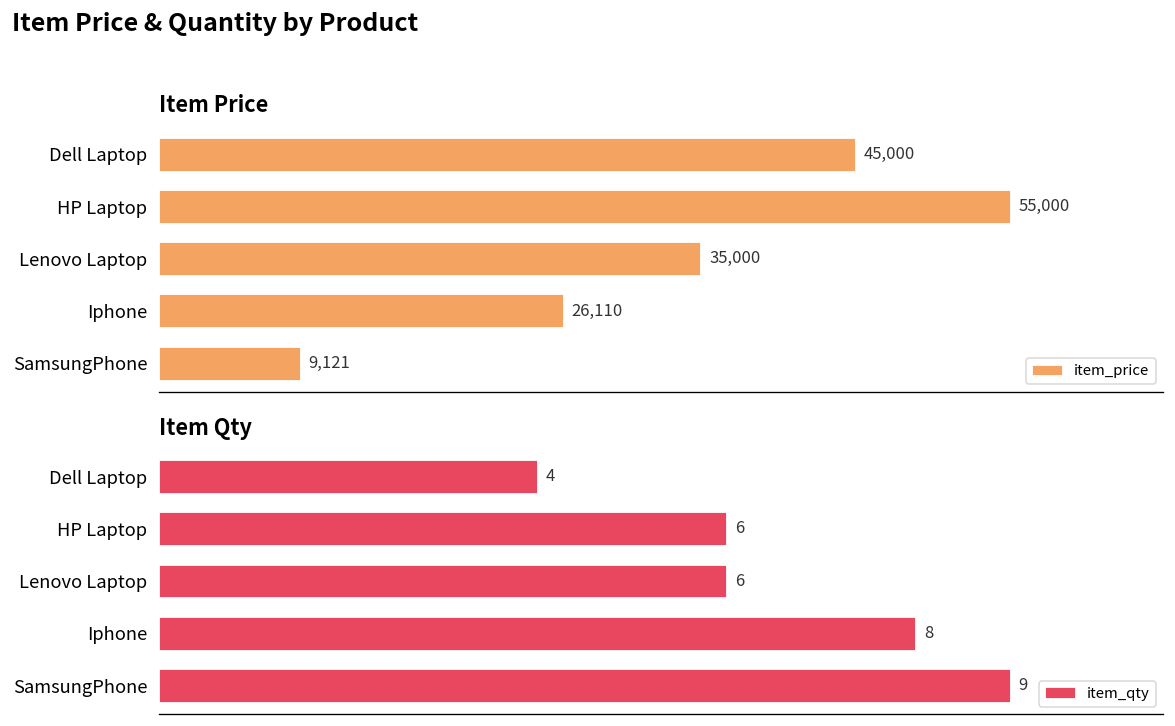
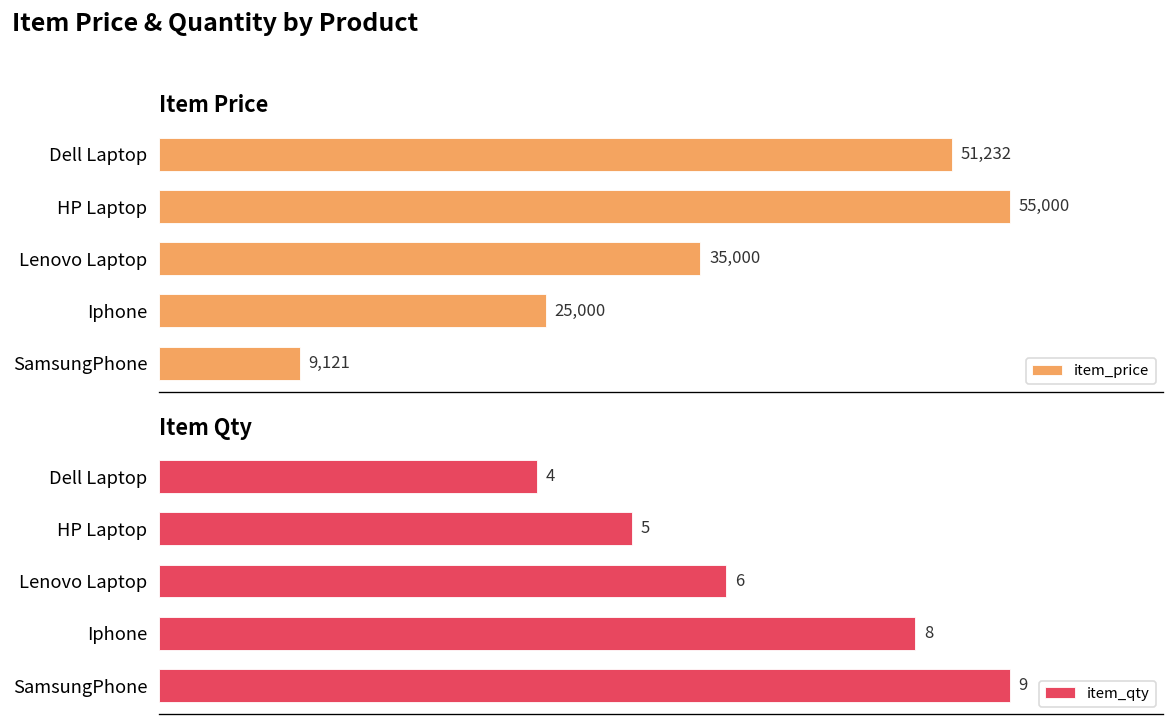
Item Price, Dell Laptop: 45,000 -> 51,232
Item Price, Iphone: 26,110 -> 25,000
Item Qty, HP Laptop: 6 -> 5
